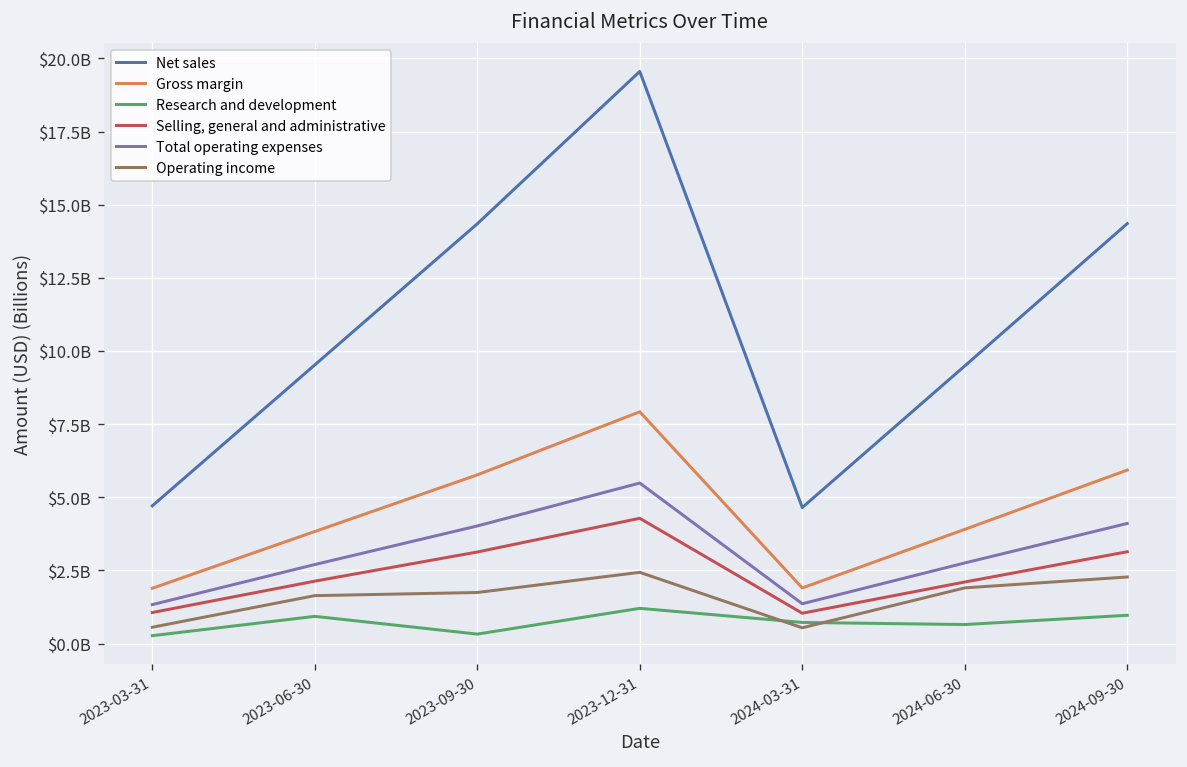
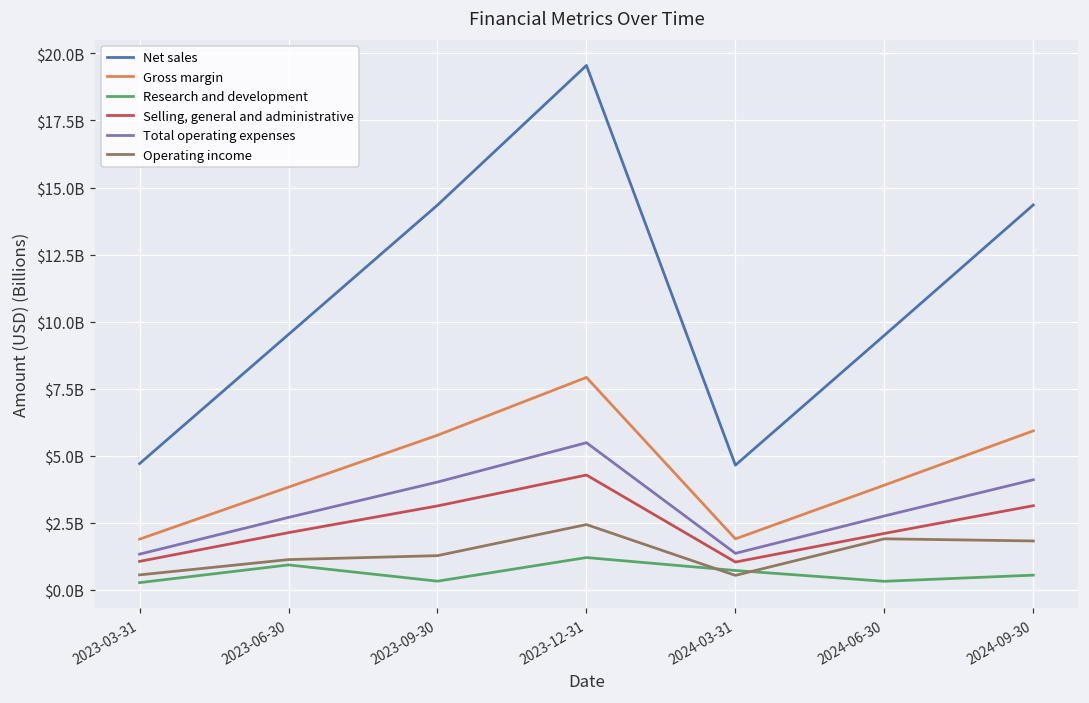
Operating income, 2023-06-30: $1600000000 -> $1100000000
Operating income, 2023-09-30: $1700000000 -> $1300000000
Research and development, 2024-06-30: $700000000 -> $300000000
Research and development, 2024-09-30: $1000000000 -> $500000000
Operating income, 2024-09-30: $2300000000 -> $1800000000
